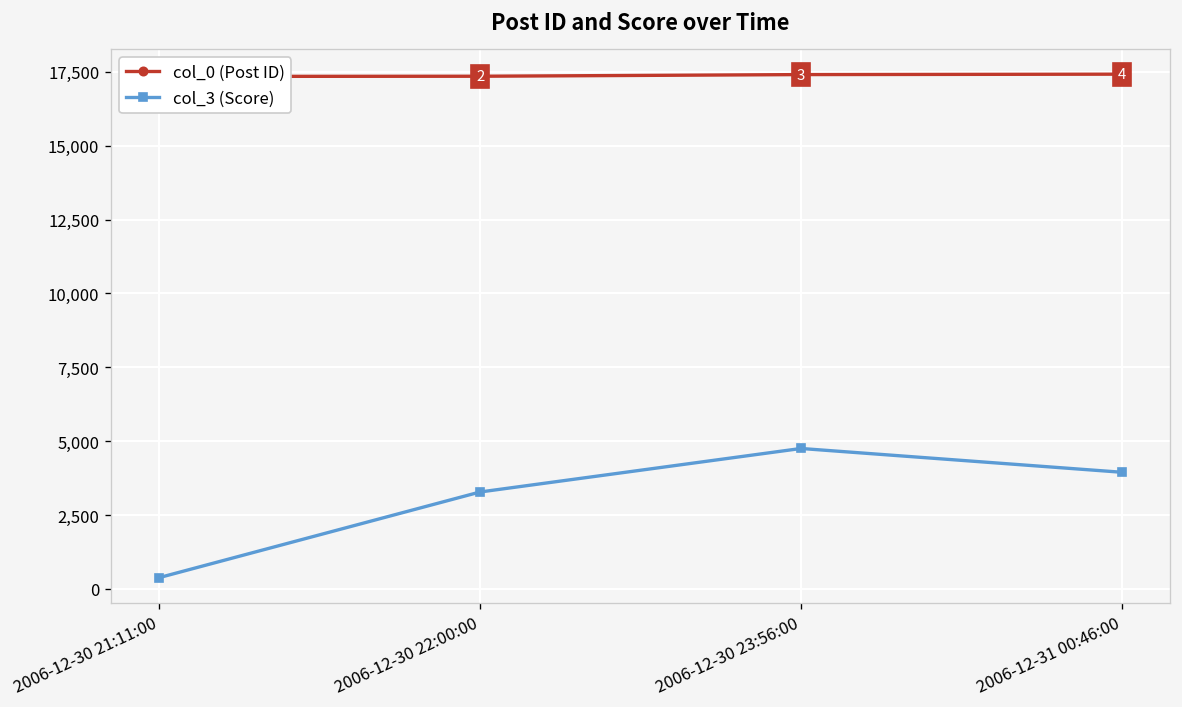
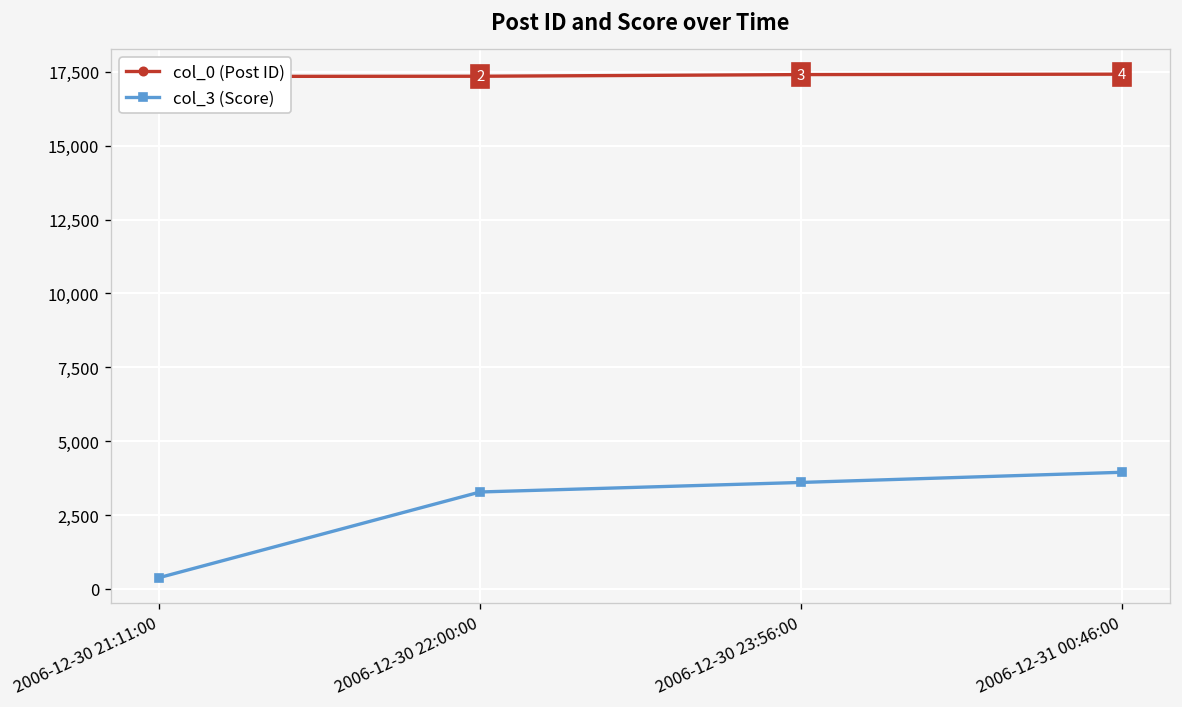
col_3 (Score), 2006-12-30 23:56:00: 4,800 -> 3,600
